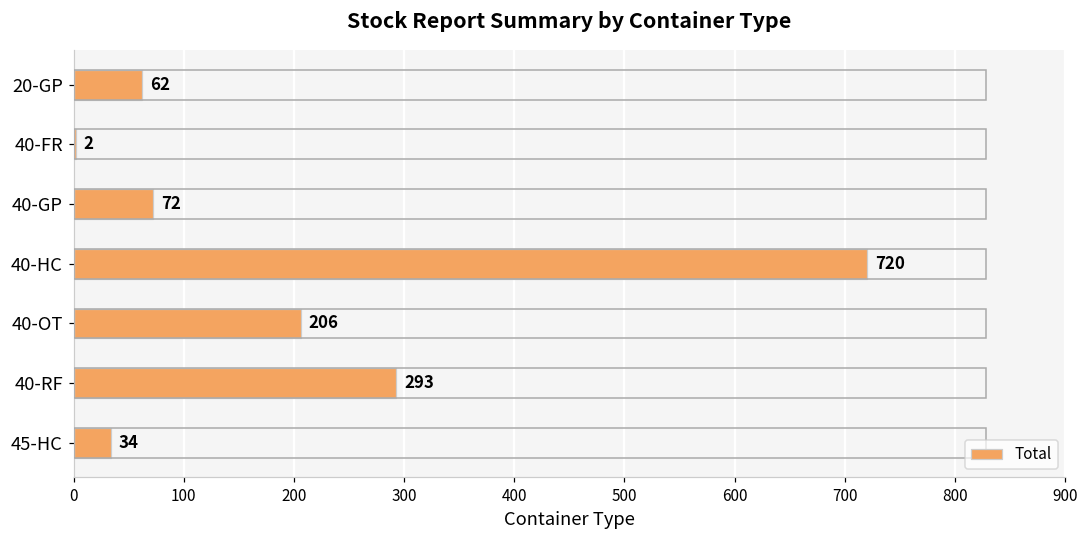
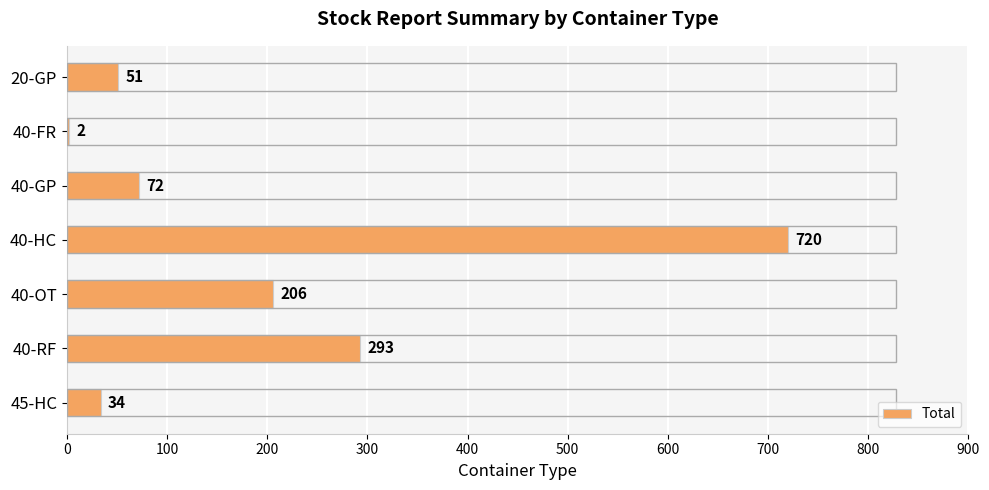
20-GP: 62 -> 51
